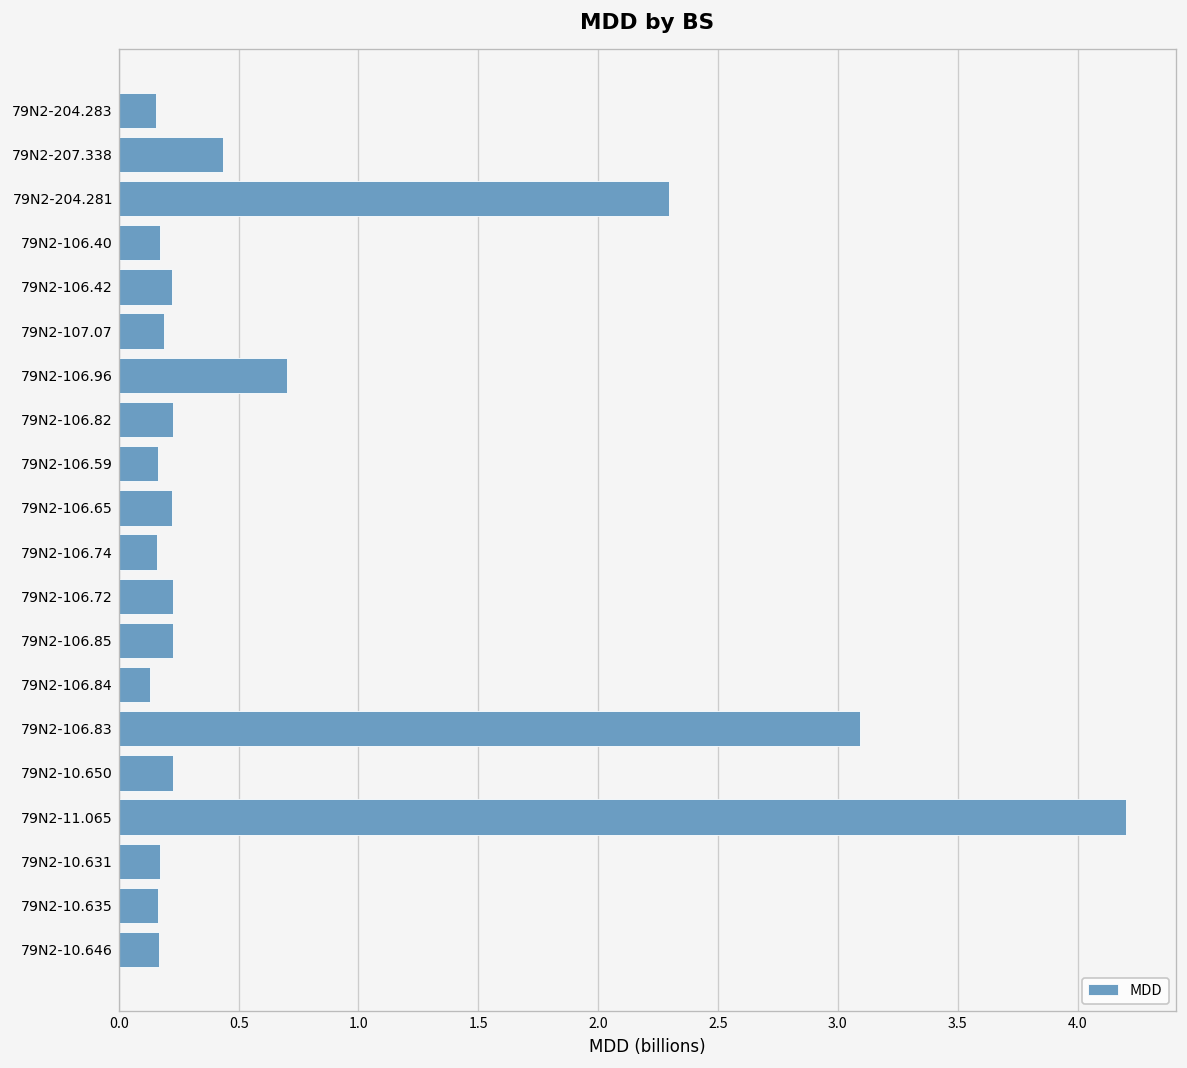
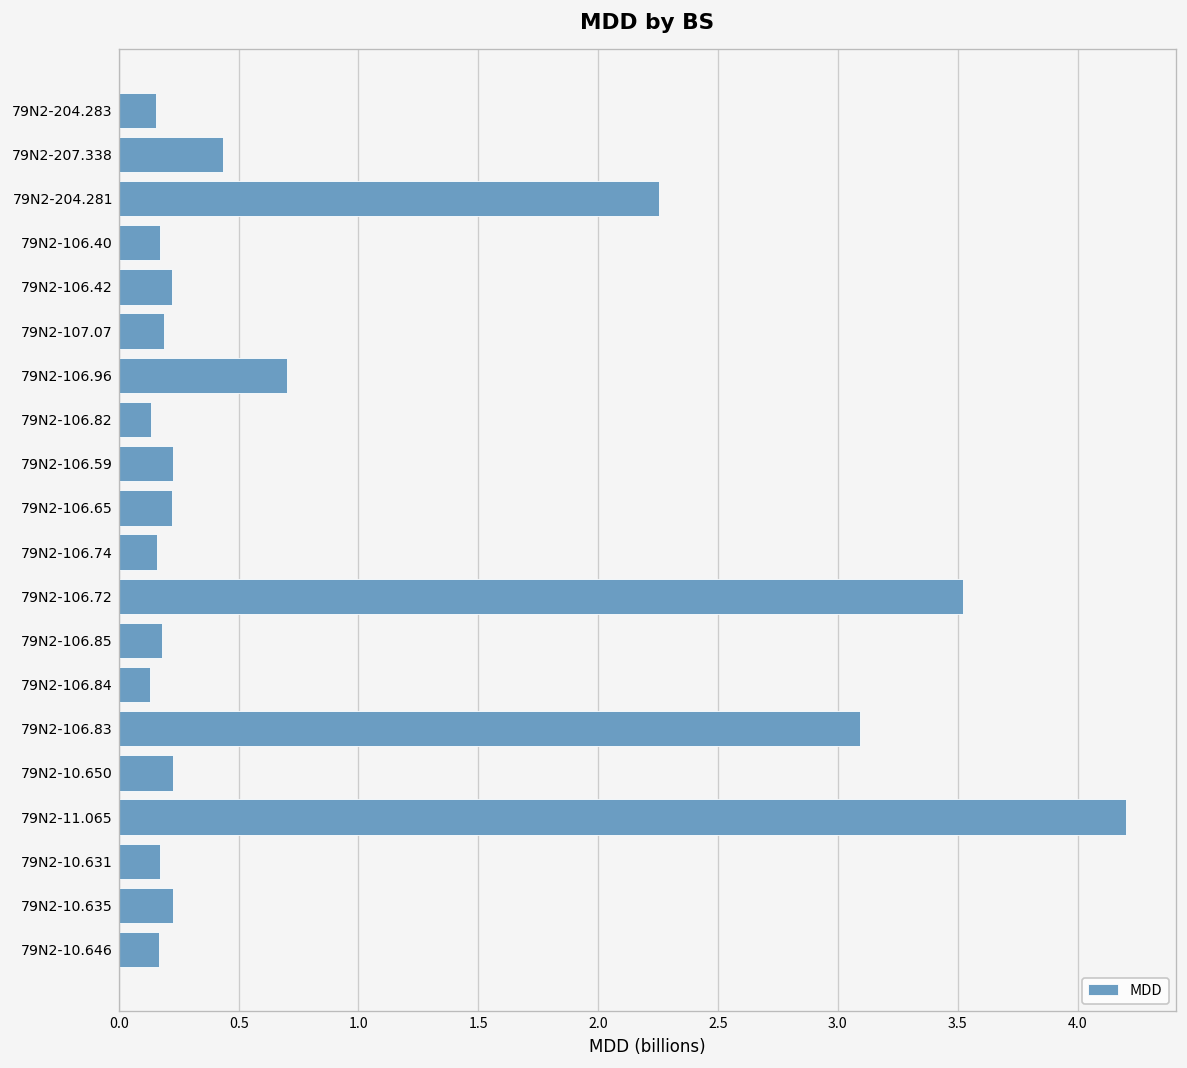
79N2-204.281: 2.30 -> 2.25
79N2-106.82: 0.23 -> 0.14
79N2-106.59: 0.16 -> 0.23
79N2-106.72: 0.23 -> 3.52
79N2-106.85: 0.23 -> 0.18
79N2-10.635: 0.16 -> 0.23
